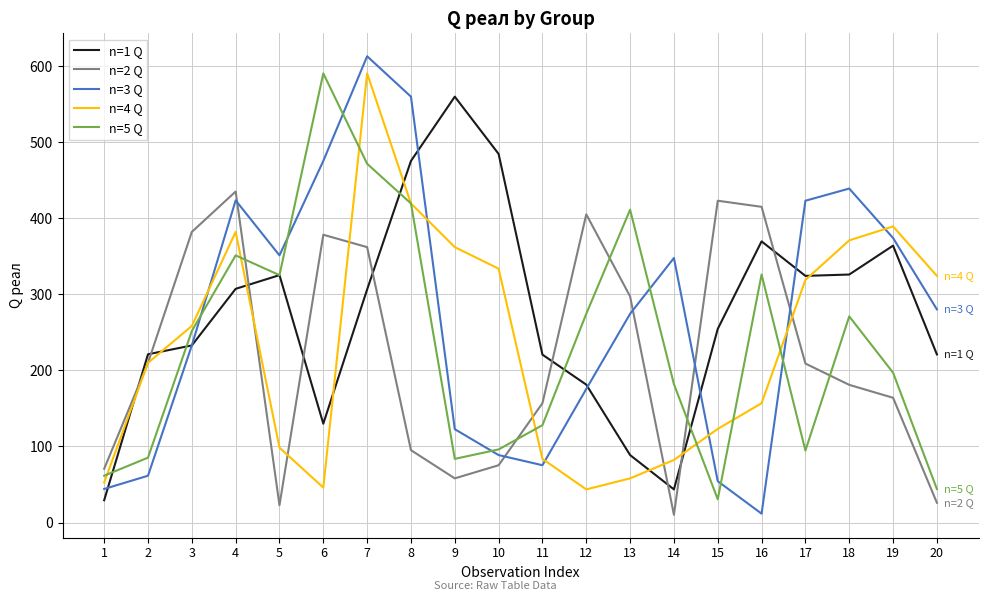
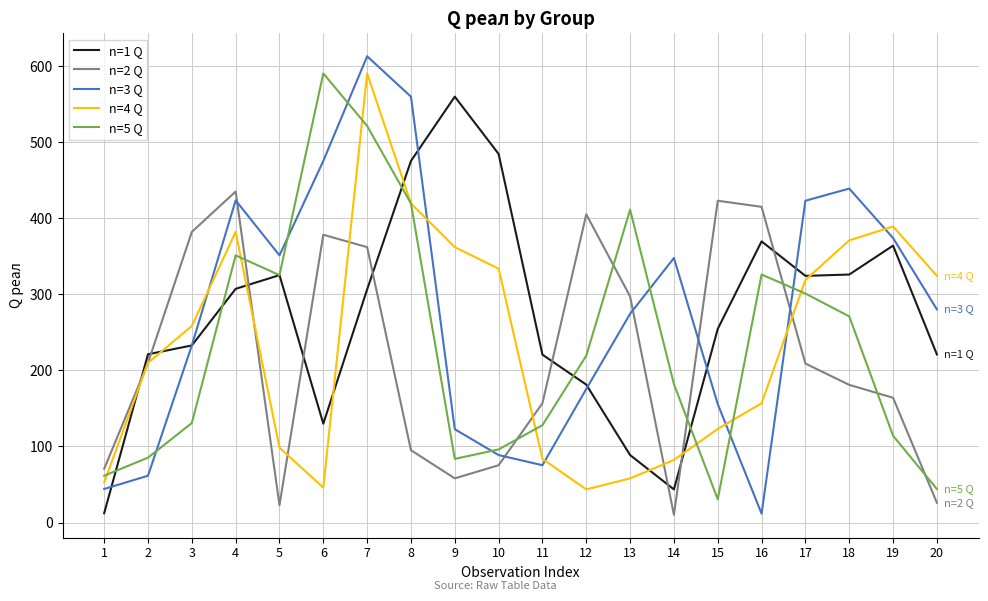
n=1 Q, 1: 30 -> 10
n=5 Q, 3: 250 -> 130
n=5 Q, 7: 470 -> 520
n=5 Q, 12: 270 -> 220
n=3 Q, 15: 50 -> 160
n=5 Q, 17: 90 -> 300
n=5 Q, 19: 200 -> 110
